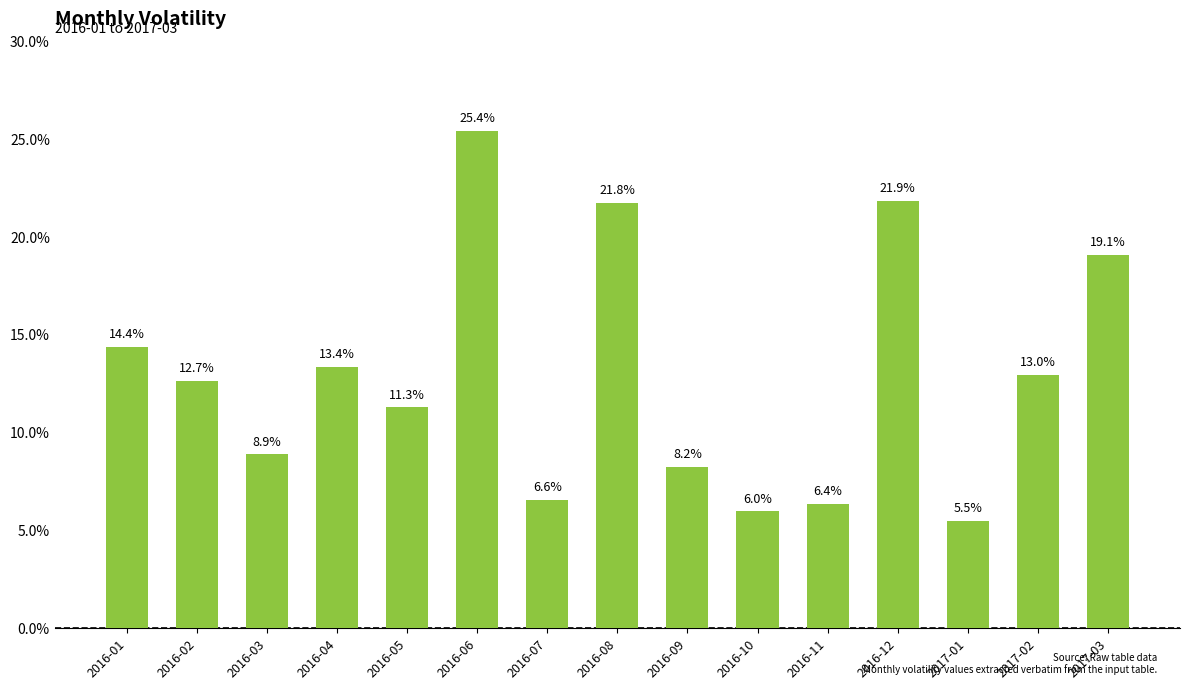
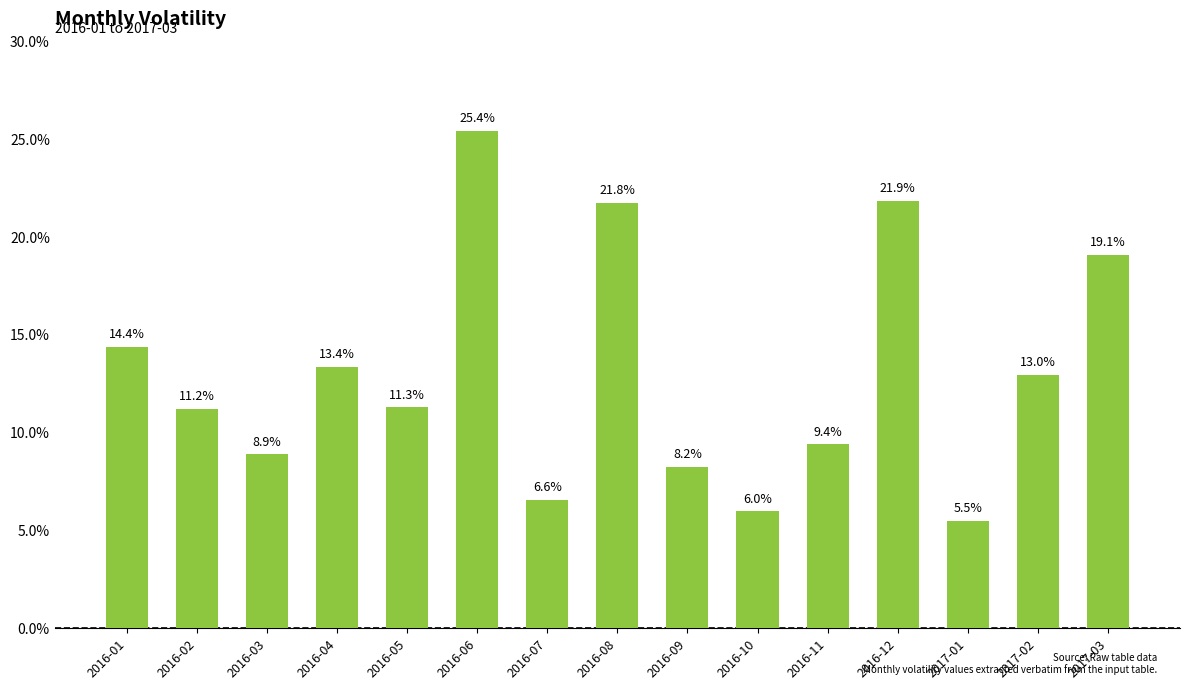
2016-02: 12.7% -> 11.2%
2016-11: 6.4% -> 9.4%
